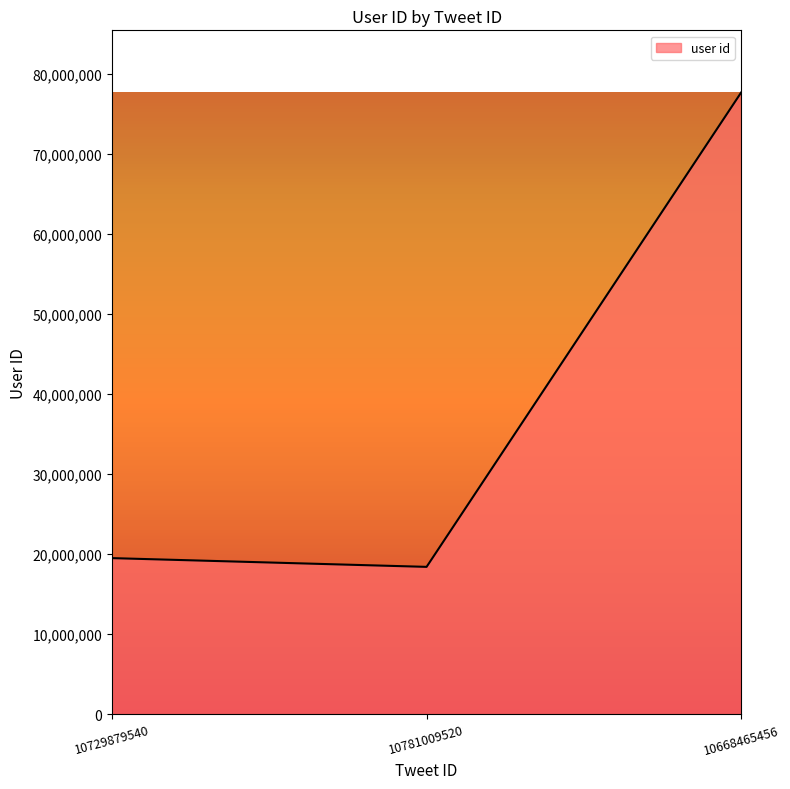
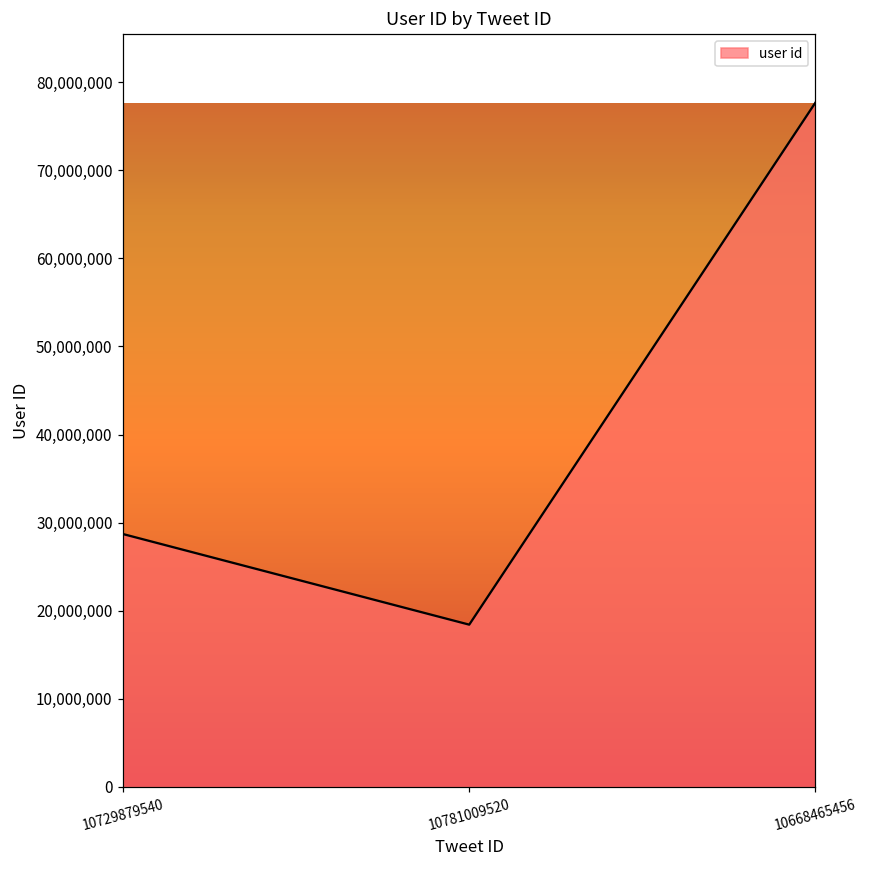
10729879540: 20,000,000 -> 29,000,000
